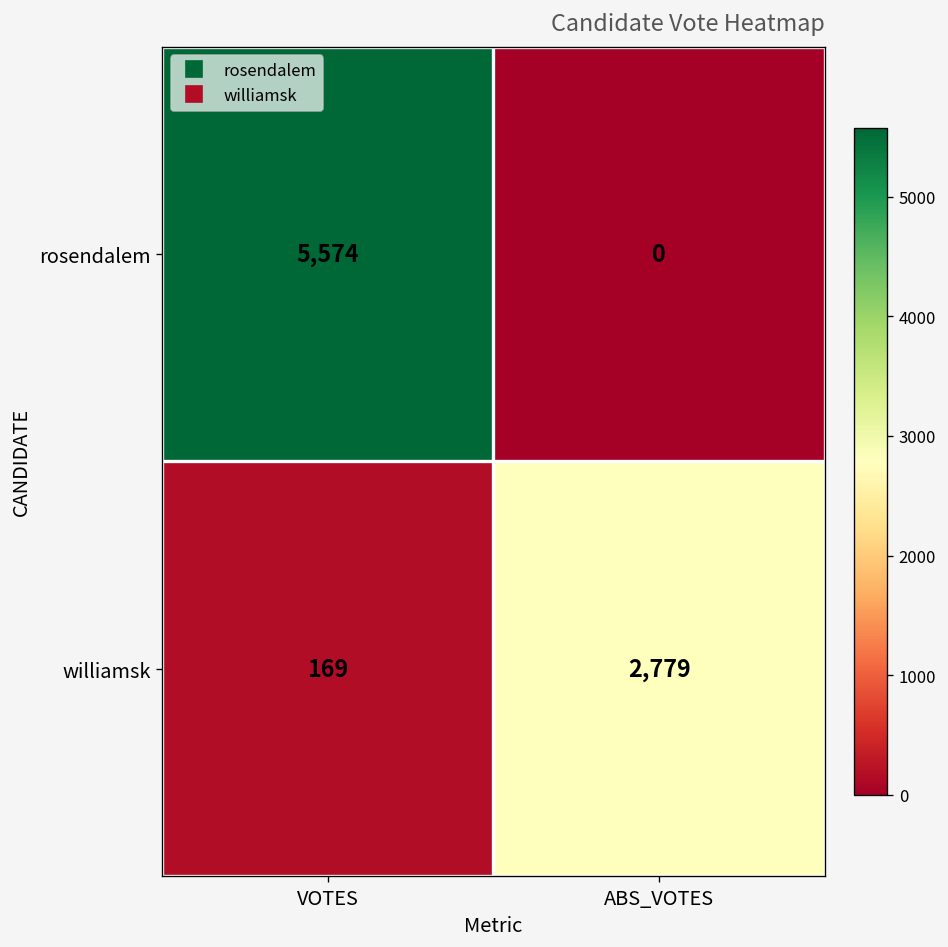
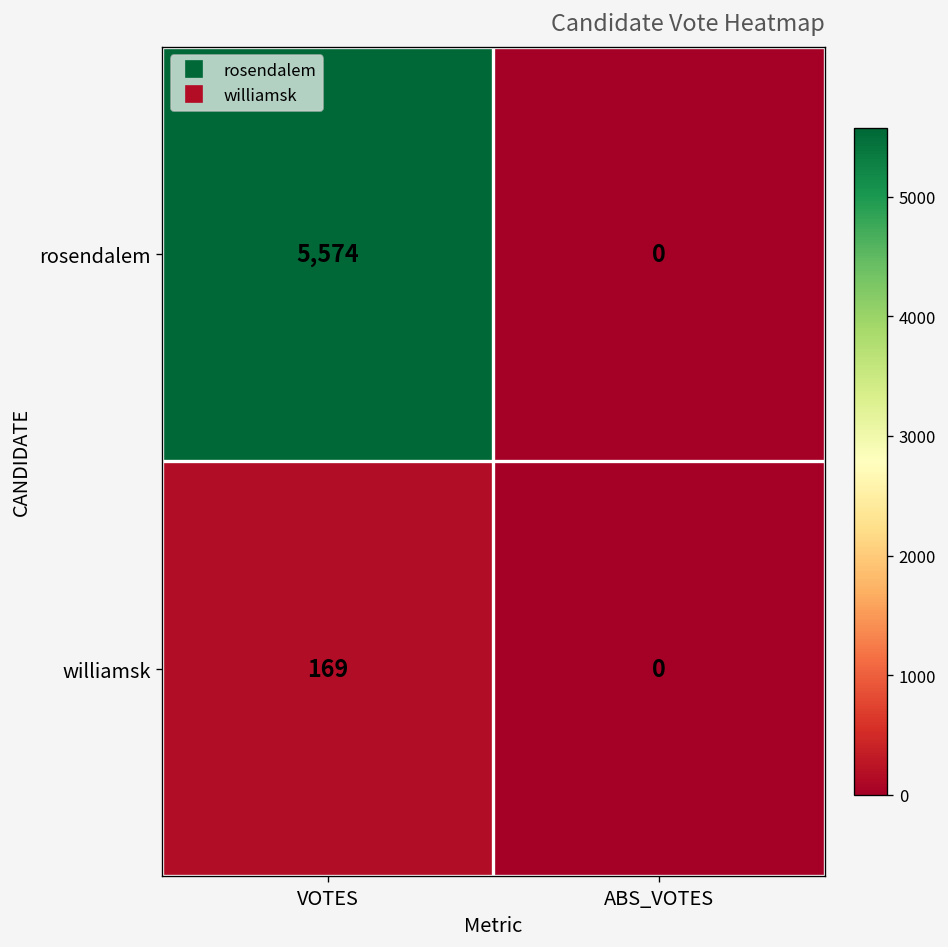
williamsk, ABS_VOTES: 2,779 -> 0
